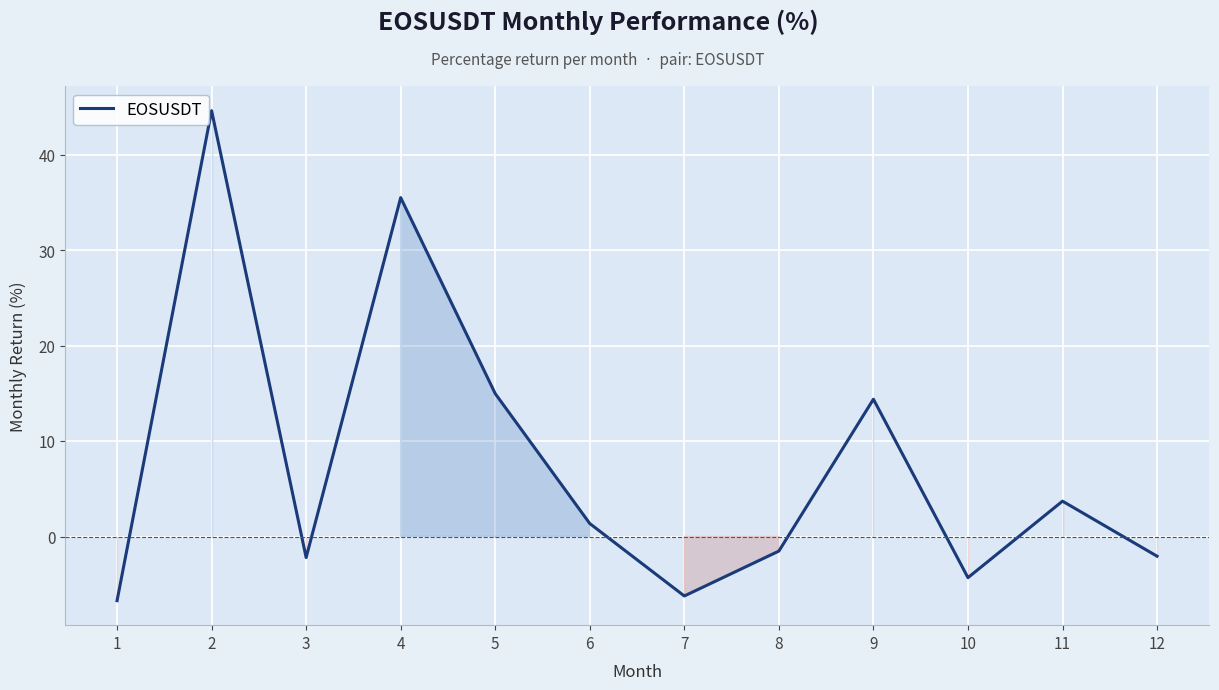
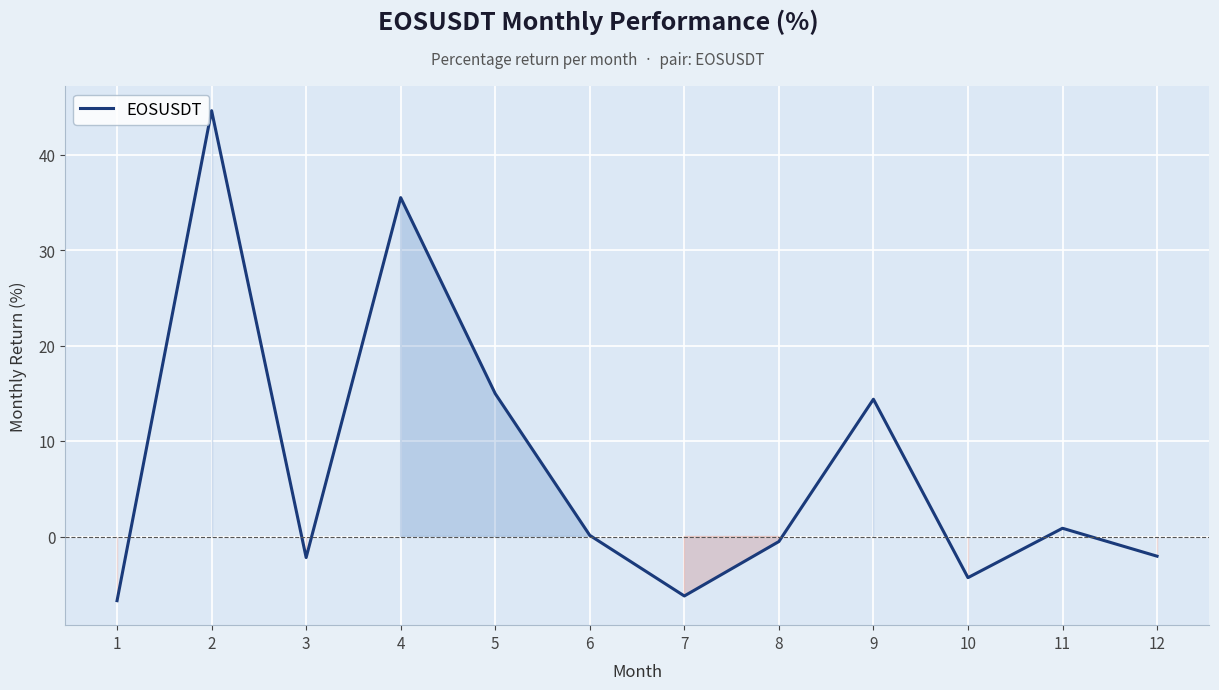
6: 1 -> 0
8: -2 -> -1
11: 4 -> 1
